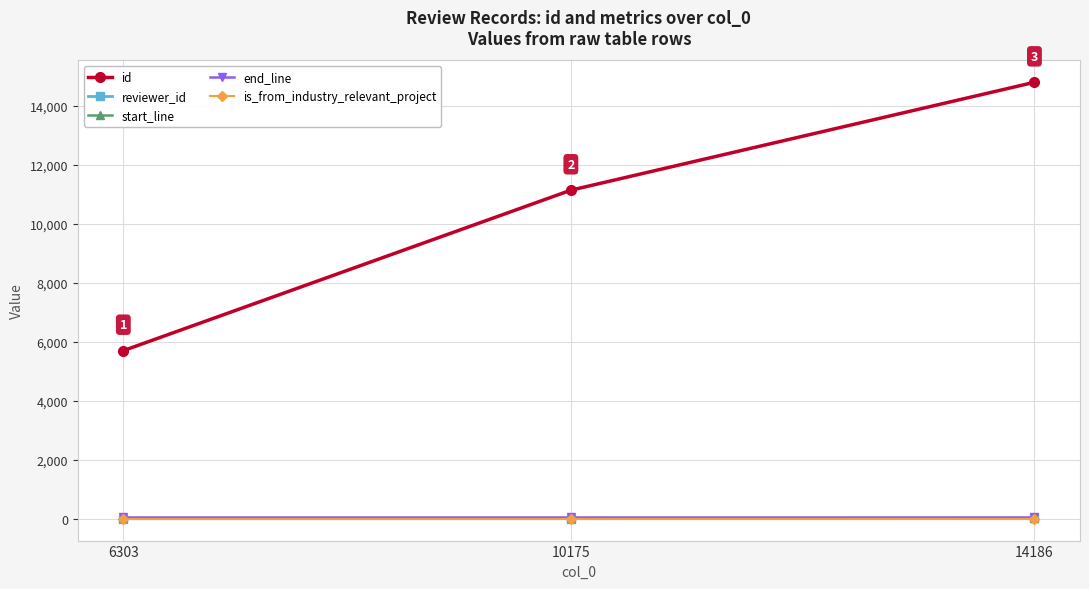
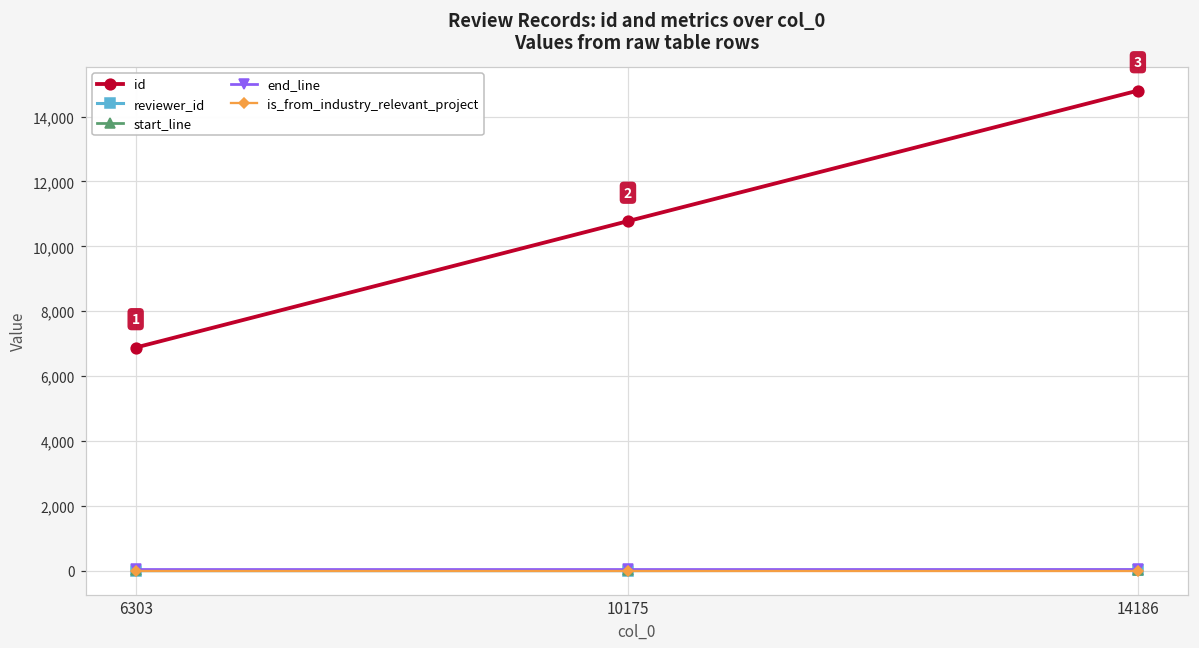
id, 6303: 5,700 -> 6,900
id, 10175: 11,100 -> 10,800
